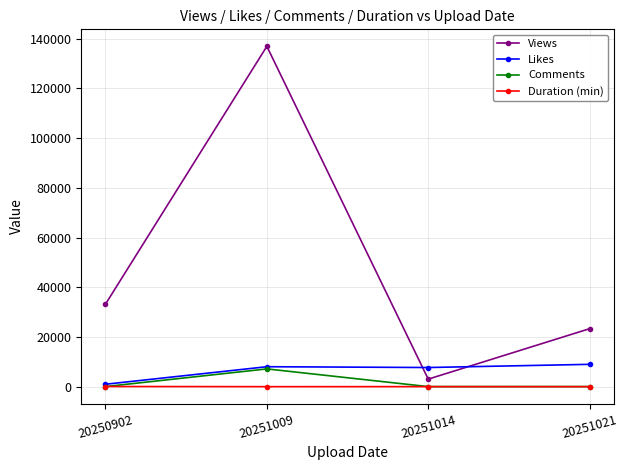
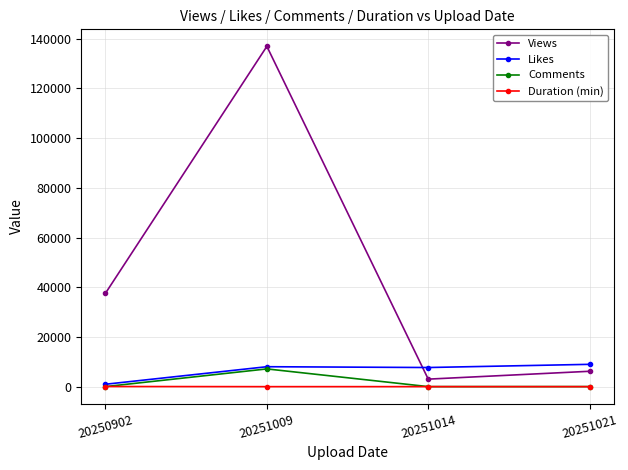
Views, 20250902: 33000 -> 38000
Views, 20251021: 23000 -> 6000
